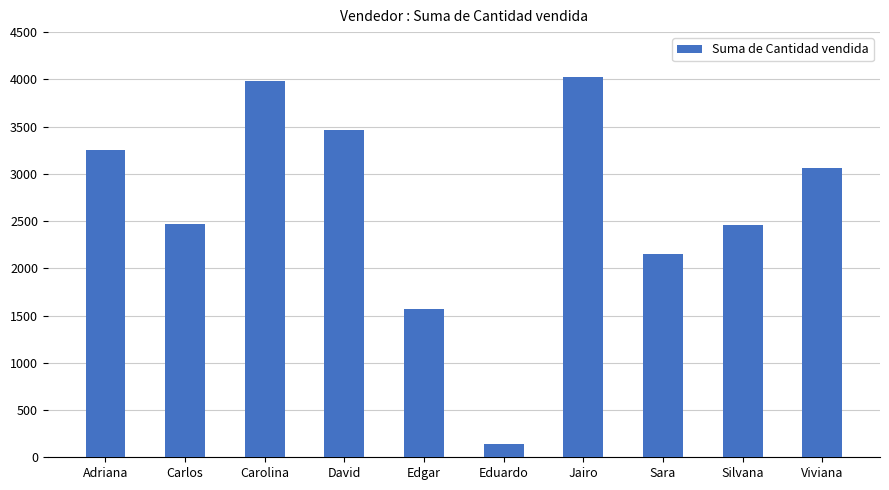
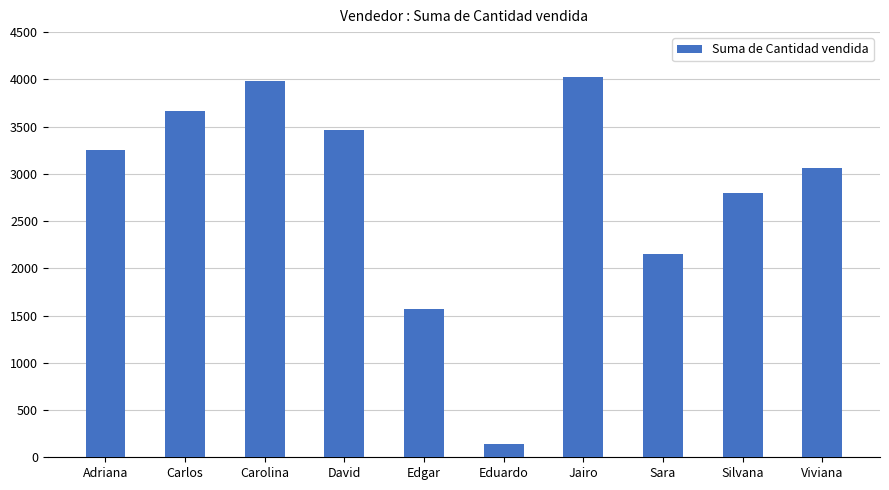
Carlos: 2500 -> 3700
Silvana: 2500 -> 2800
